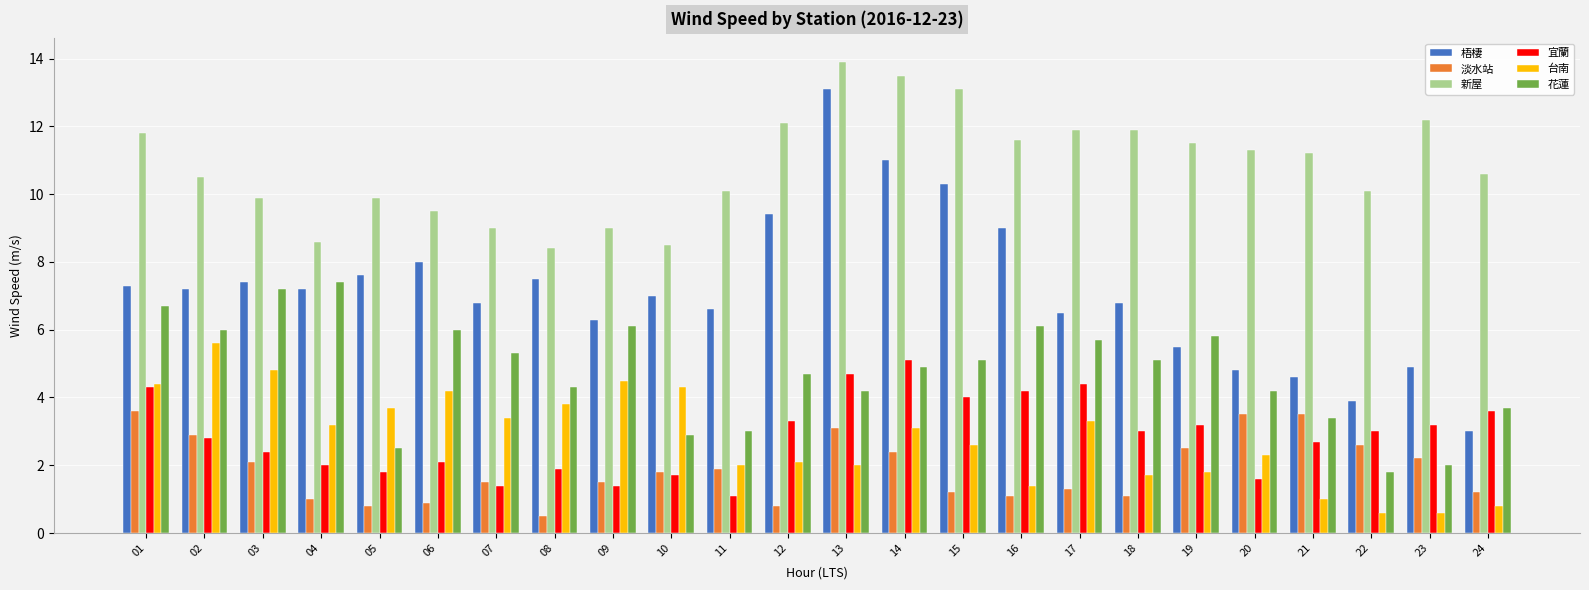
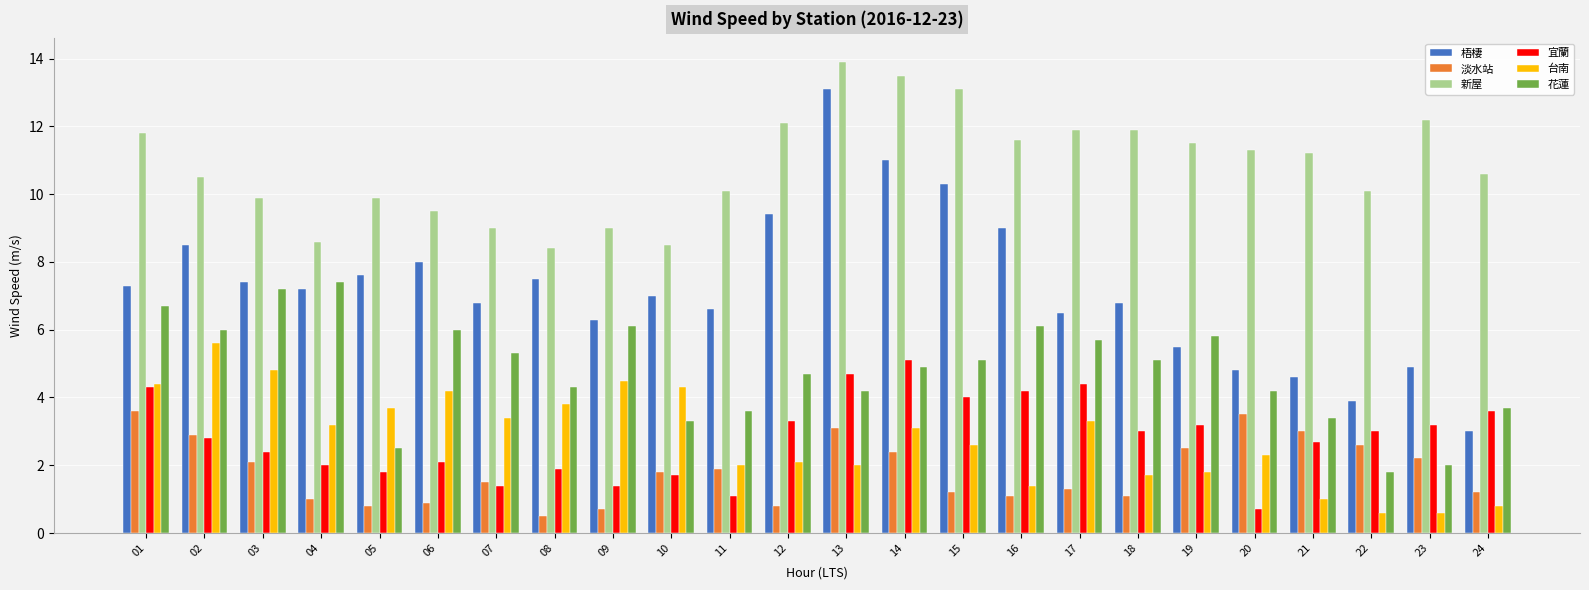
梧棲, 02: 7.2 -> 8.5
淡水站, 09: 1.5 -> 0.7
花蓮, 10: 2.9 -> 3.3
花蓮, 11: 3.0 -> 3.6
宜蘭, 20: 1.6 -> 0.7
淡水站, 21: 3.5 -> 3.0
